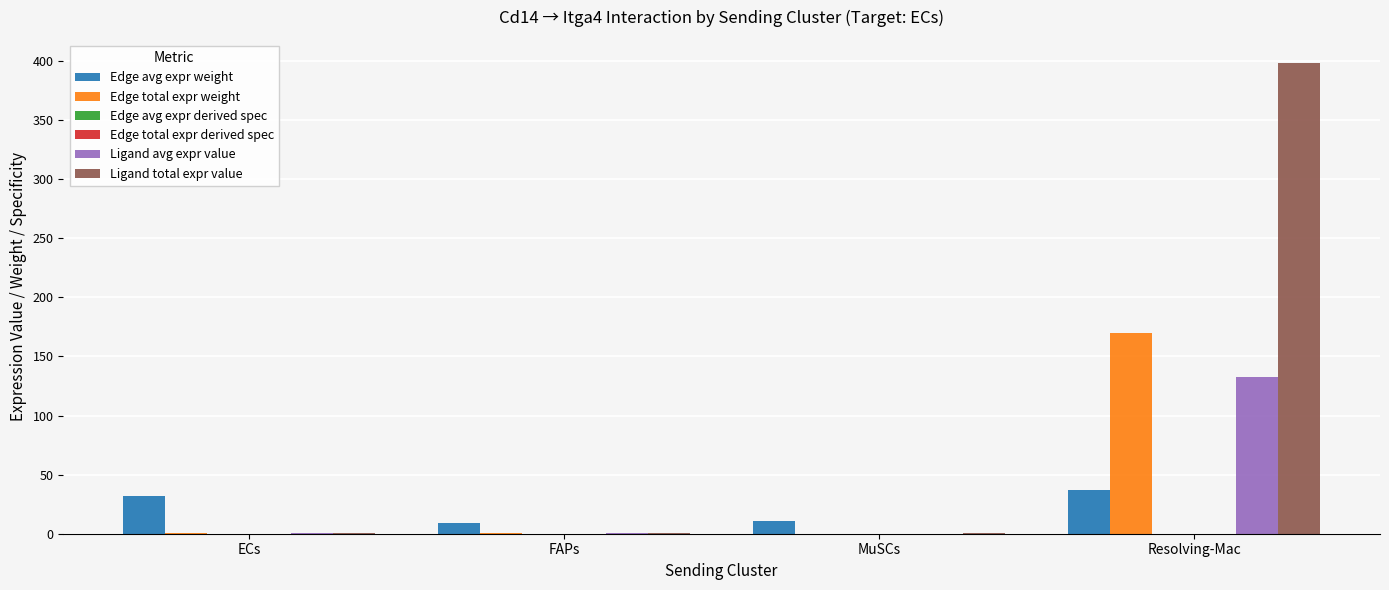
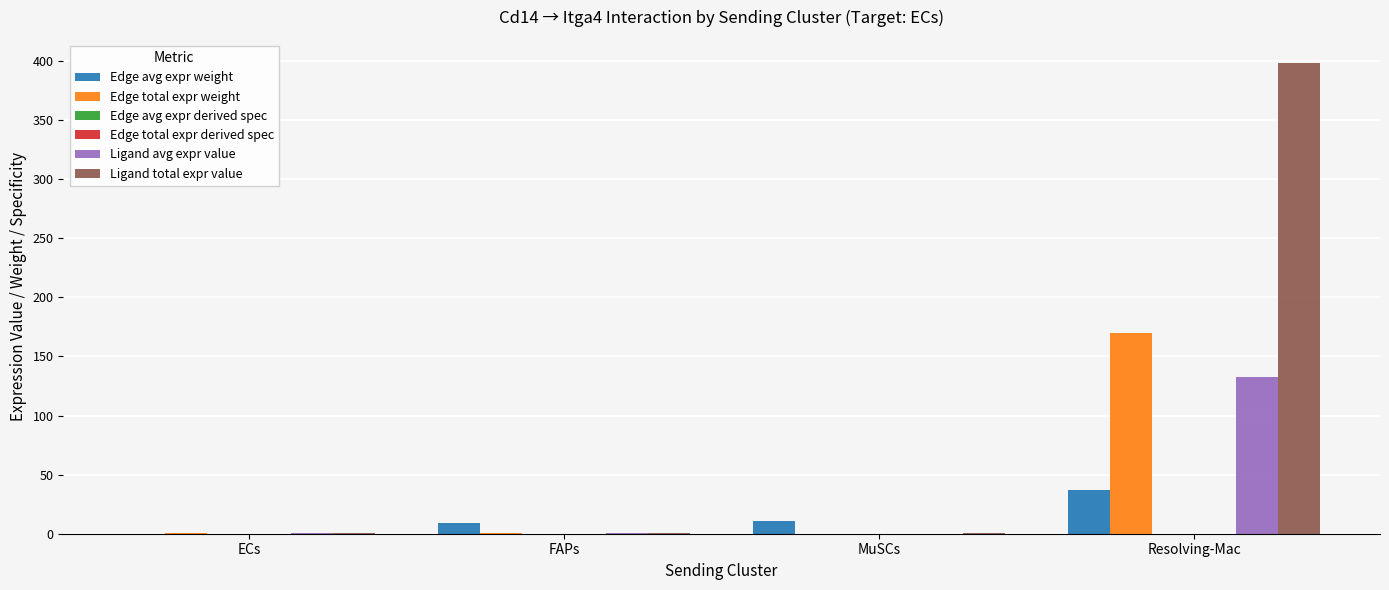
Edge avg expr weight, ECs: 32 -> 0
